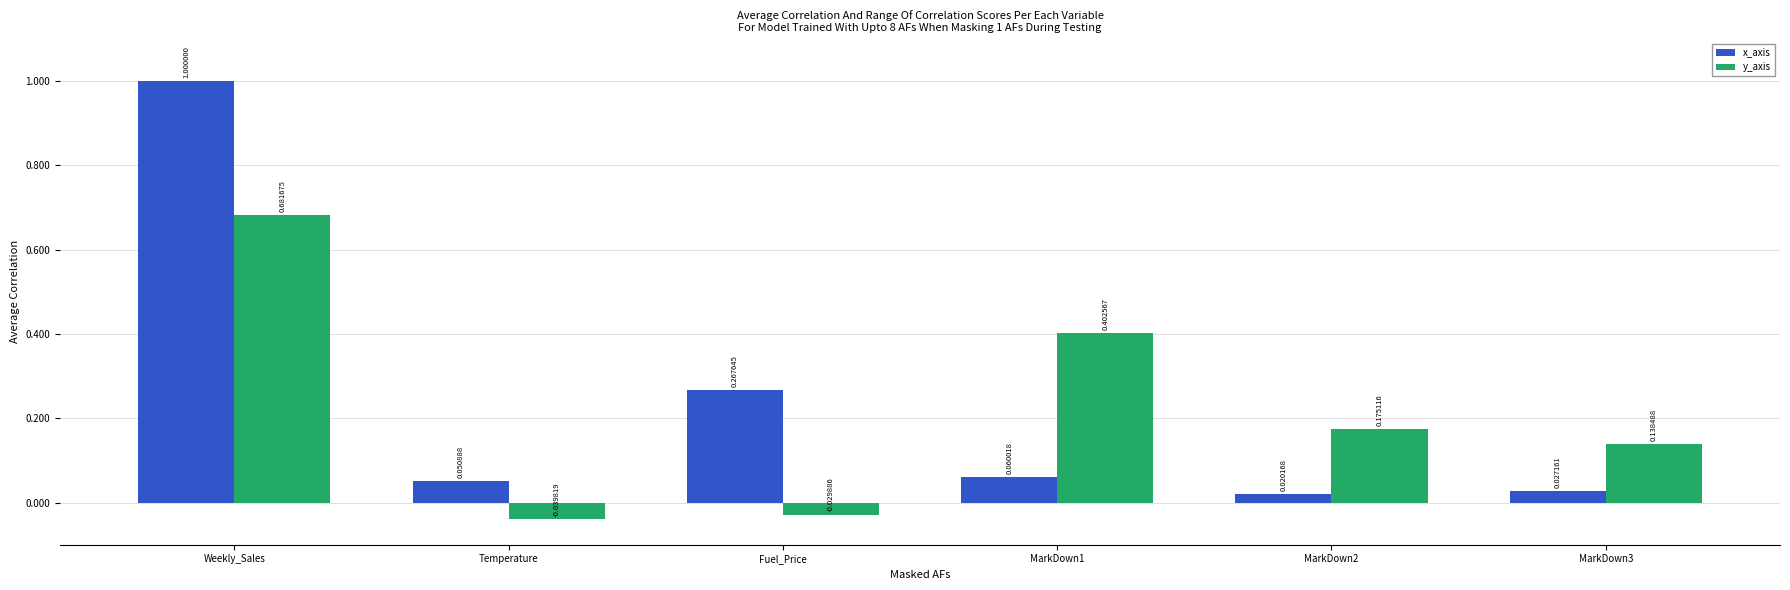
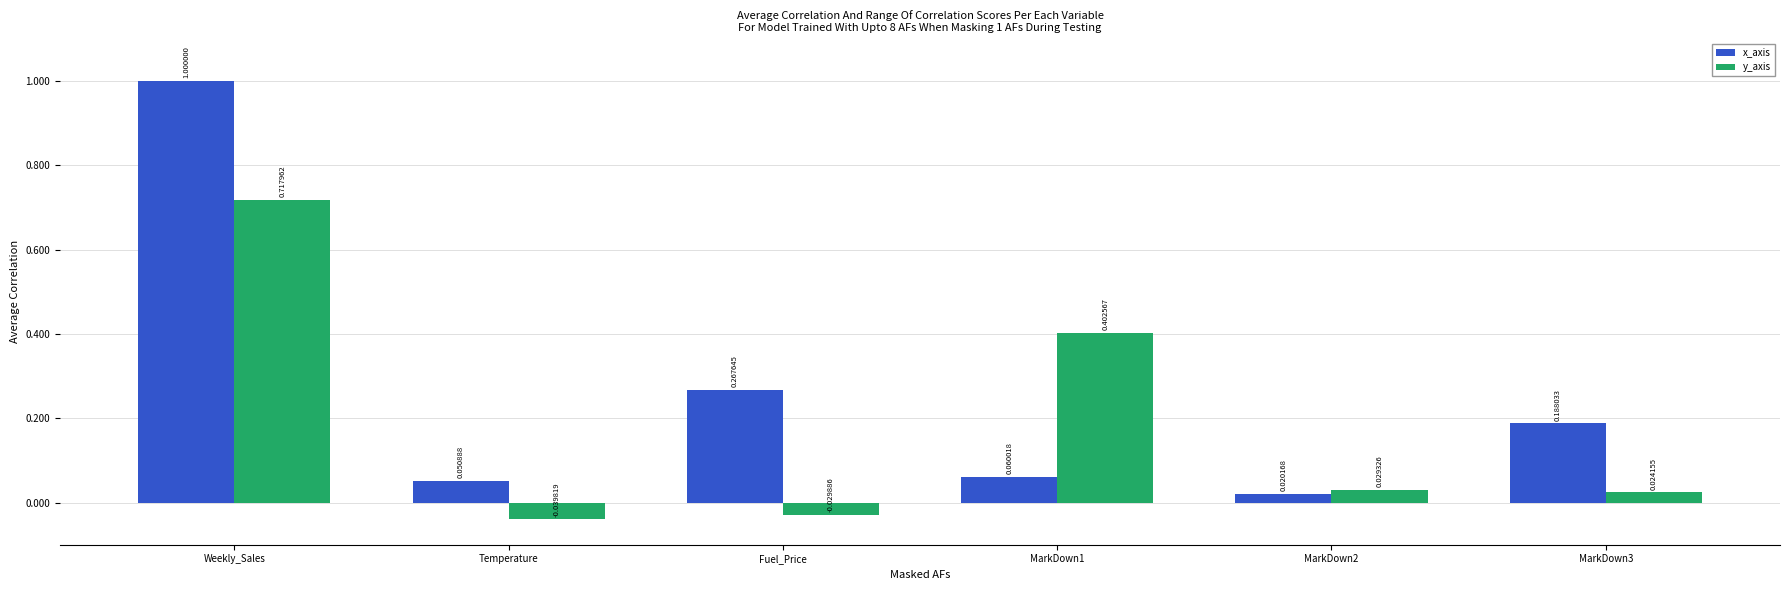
y_axis, Weekly_Sales: 0.681675 -> 0.717962
y_axis, MarkDown2: 0.175116 -> 0.029326
x_axis, MarkDown3: 0.027161 -> 0.188033
y_axis, MarkDown3: 0.138488 -> 0.024155
